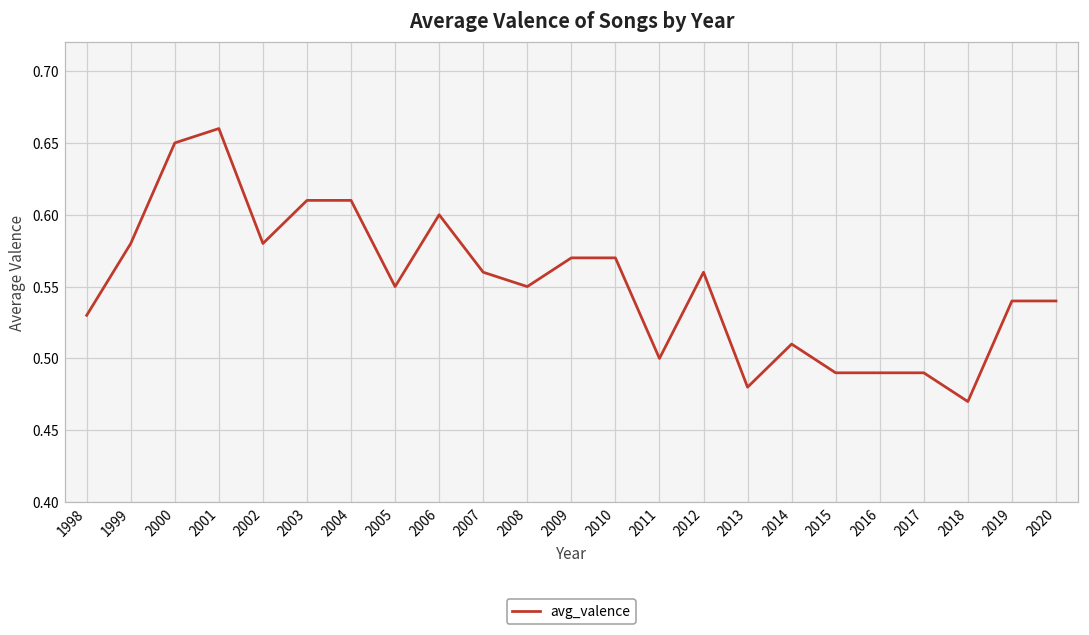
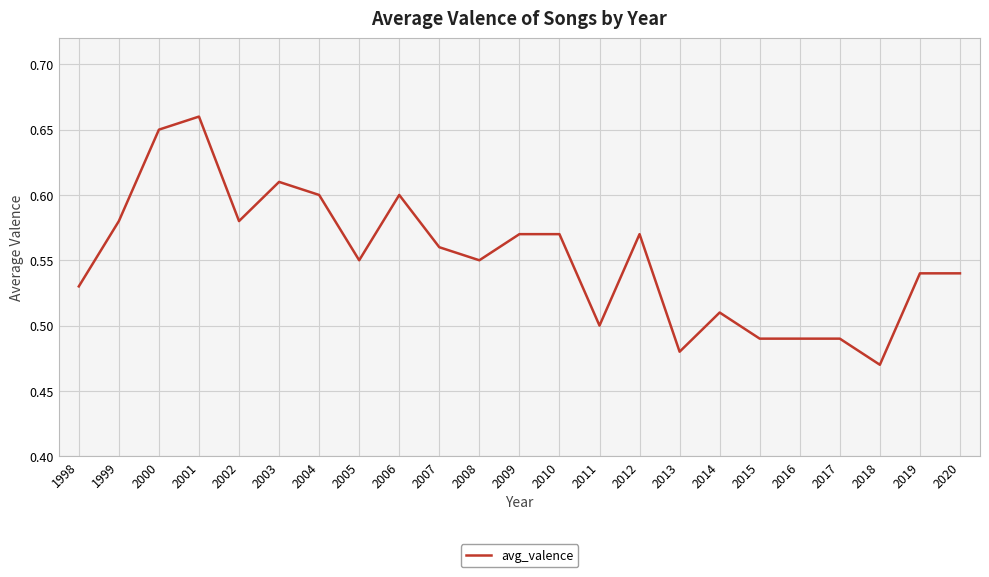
2004: 0.61 -> 0.60
2012: 0.56 -> 0.57
